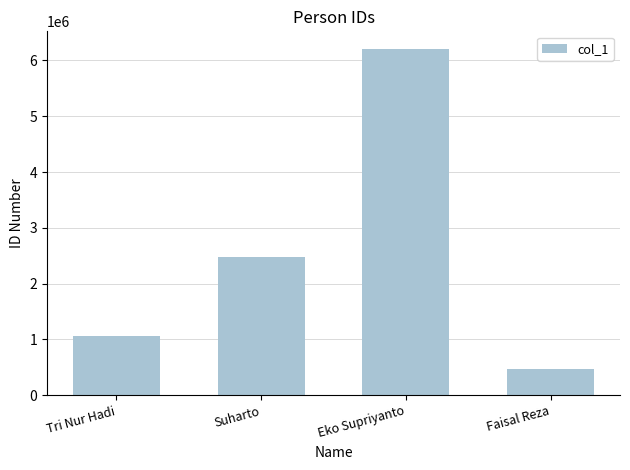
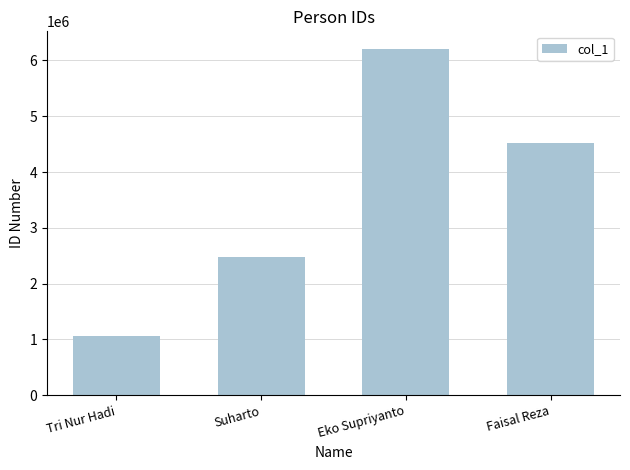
Faisal Reza: 500000 -> 4500000
